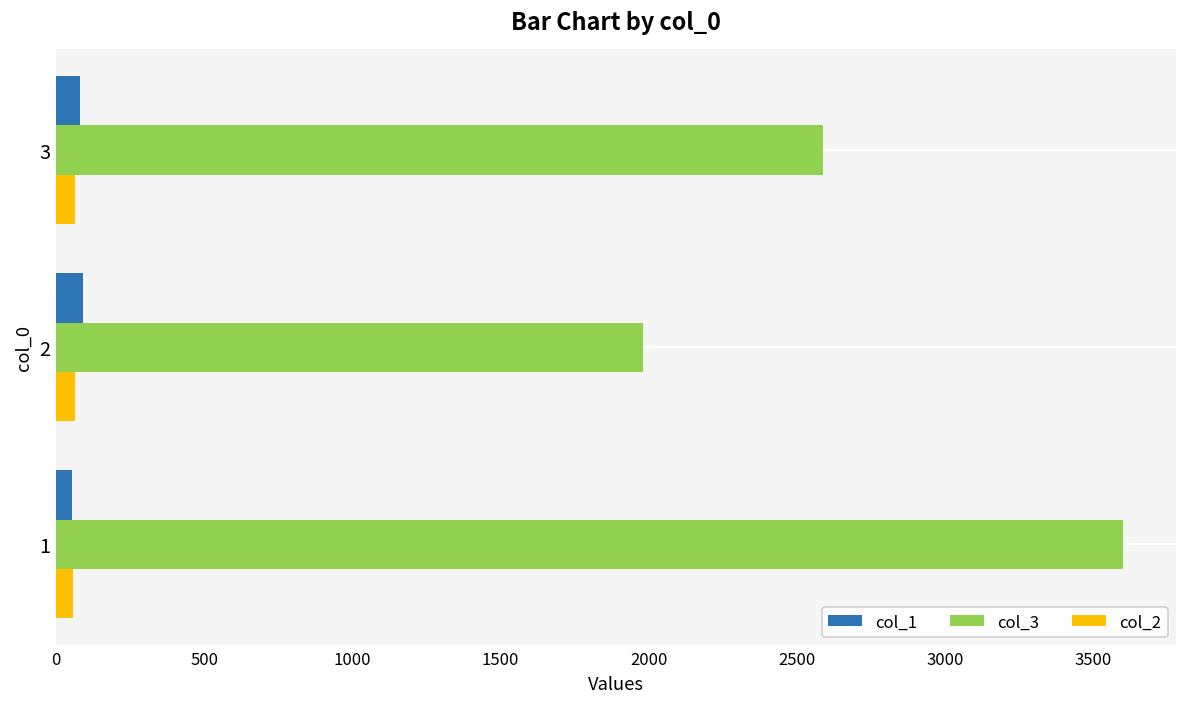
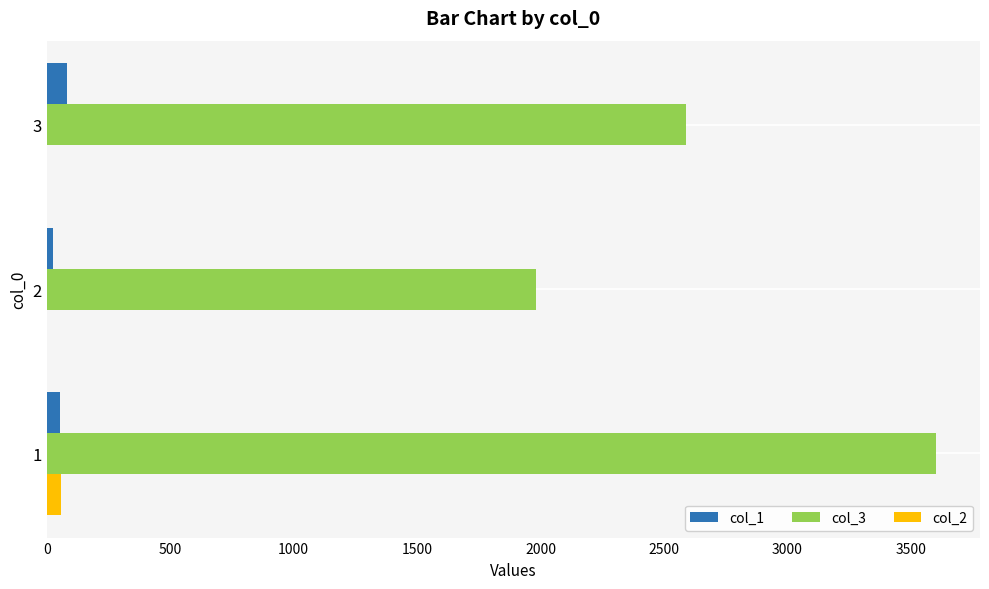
col_2, 3: 60 -> 0
col_1, 2: 90 -> 30
col_2, 2: 60 -> 0
